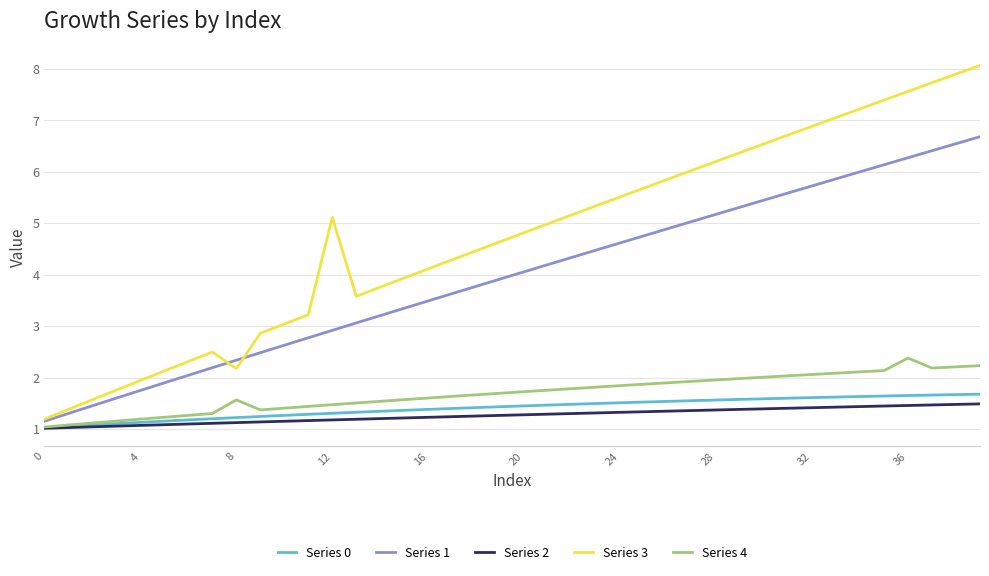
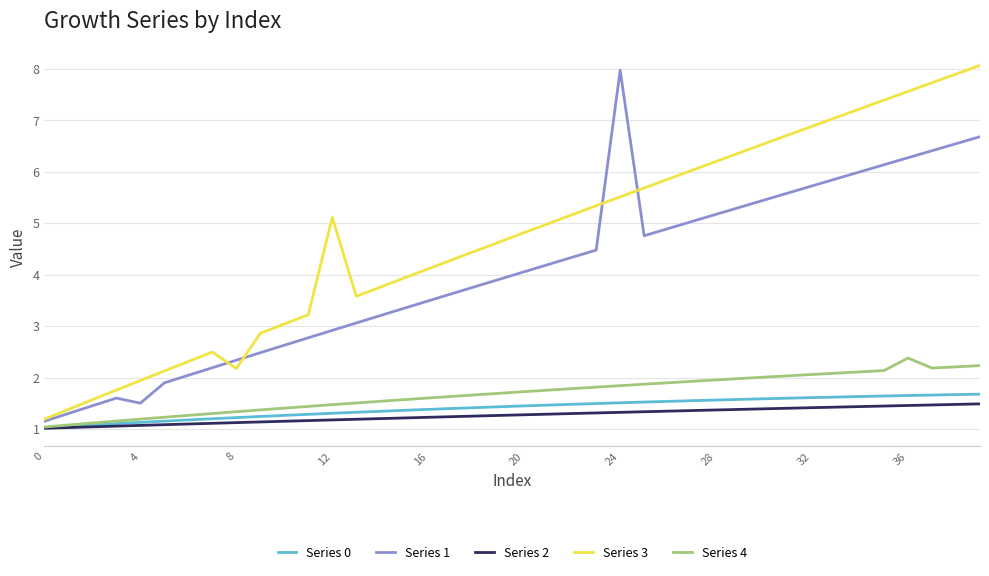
Series 1, 4: 1.7 -> 1.5
Series 4, 8: 1.6 -> 1.3
Series 1, 24: 4.6 -> 8.0
